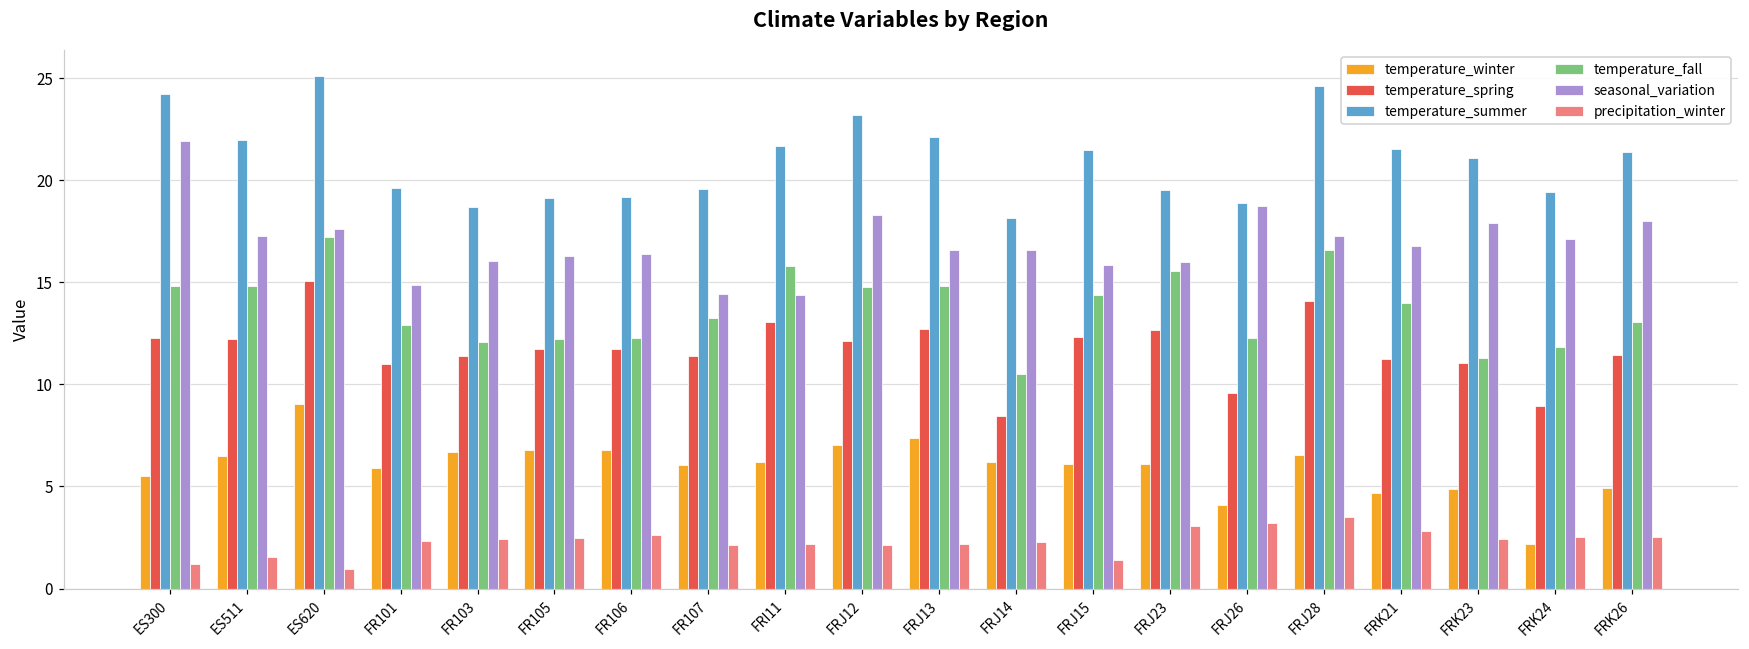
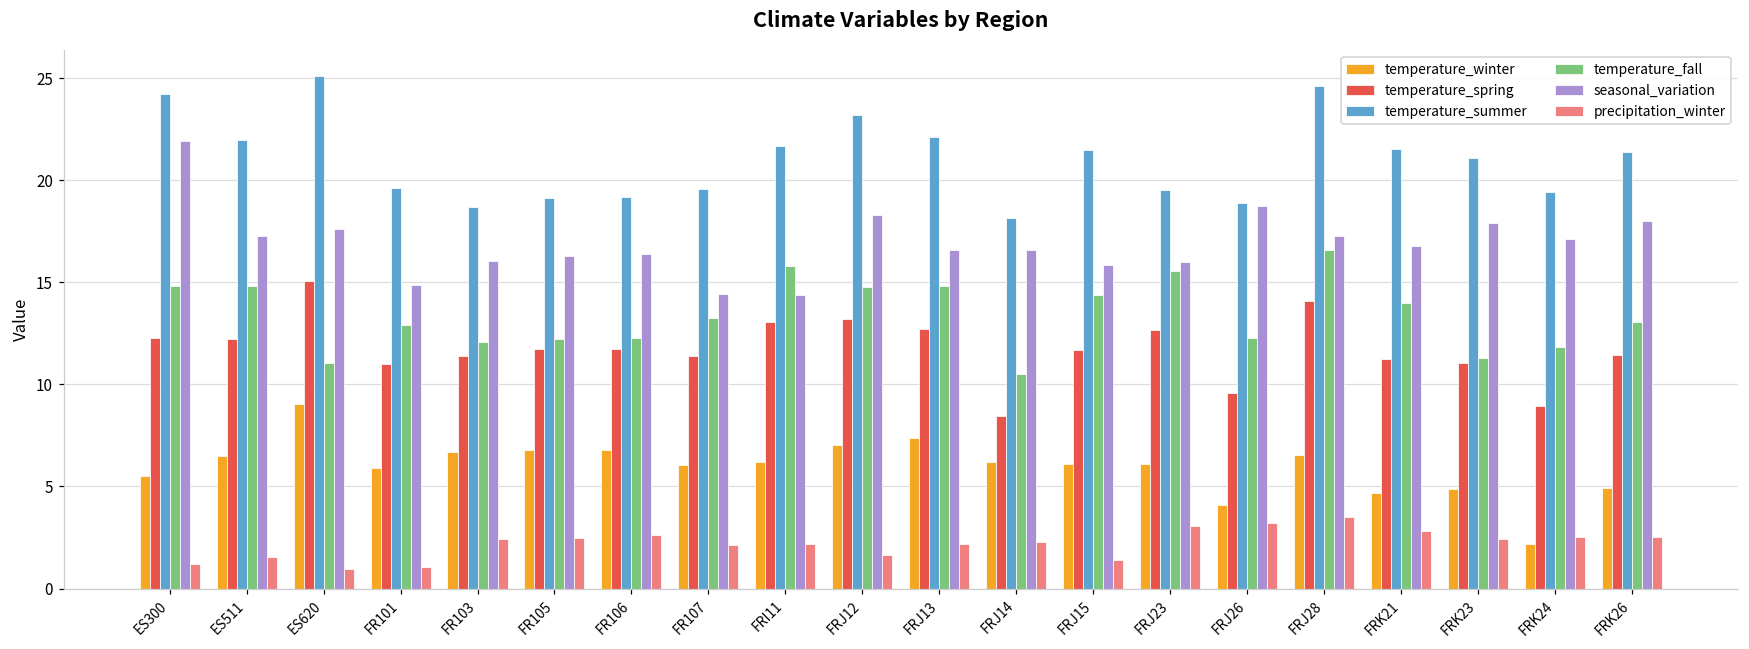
temperature_fall, ES620: 17.2 -> 11.1
precipitation_winter, FR101: 2.3 -> 1.1
temperature_spring, FRJ12: 12.1 -> 13.2
precipitation_winter, FRJ12: 2.1 -> 1.7
temperature_spring, FRJ15: 12.3 -> 11.7
